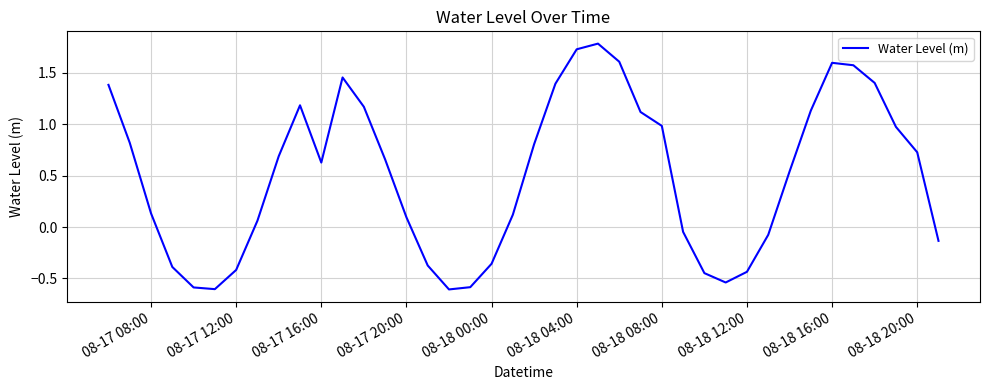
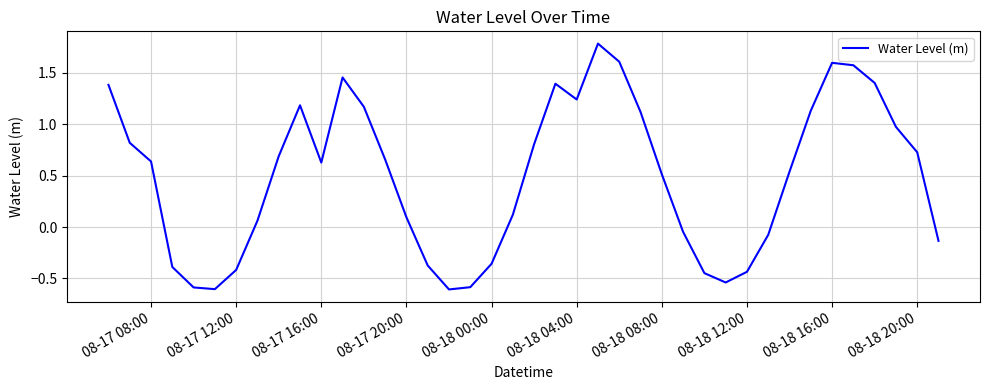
08-17 08:00: 0.13 -> 0.64
08-18 04:00: 1.73 -> 1.24
08-18 08:00: 0.98 -> 0.51
